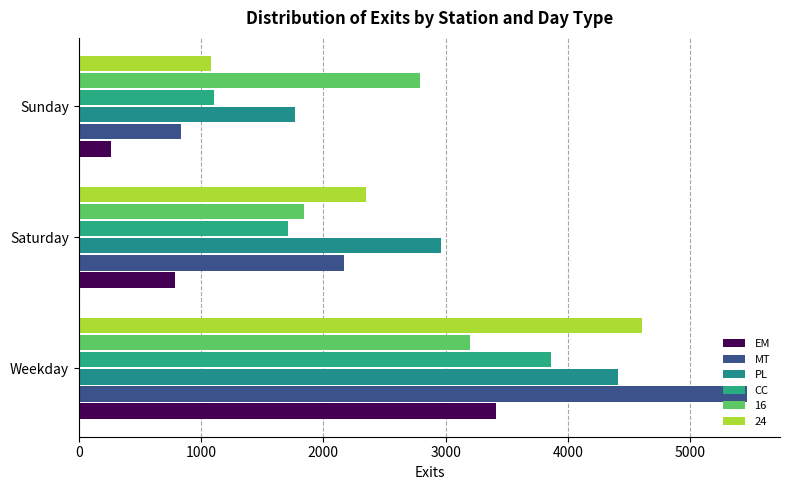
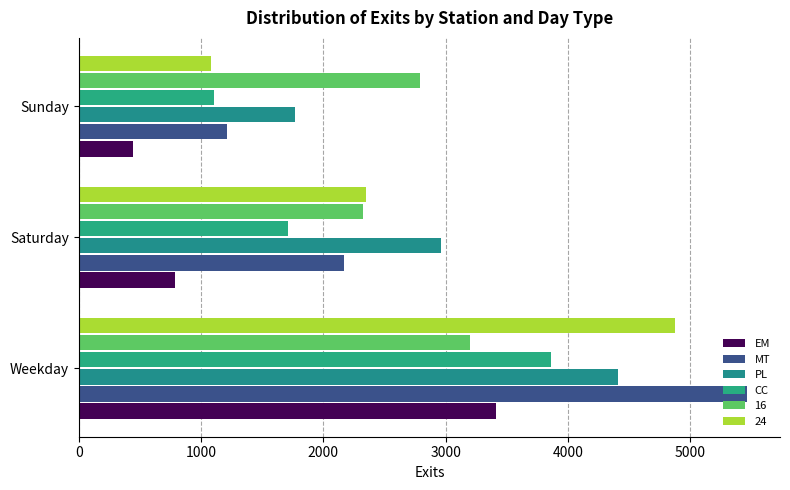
MT, Sunday: 830 -> 1210
EM, Sunday: 260 -> 440
16, Saturday: 1840 -> 2330
24, Weekday: 4610 -> 4870
